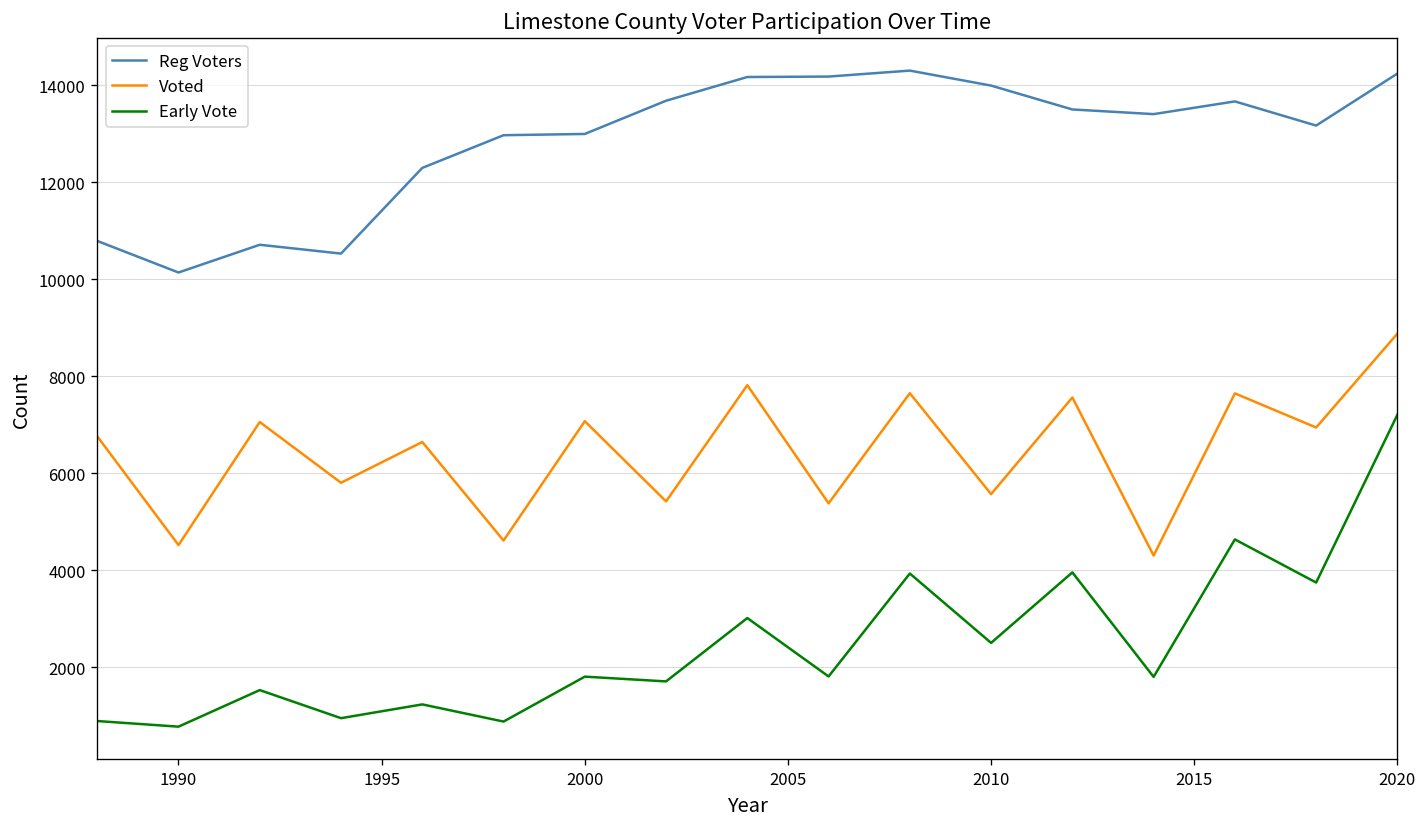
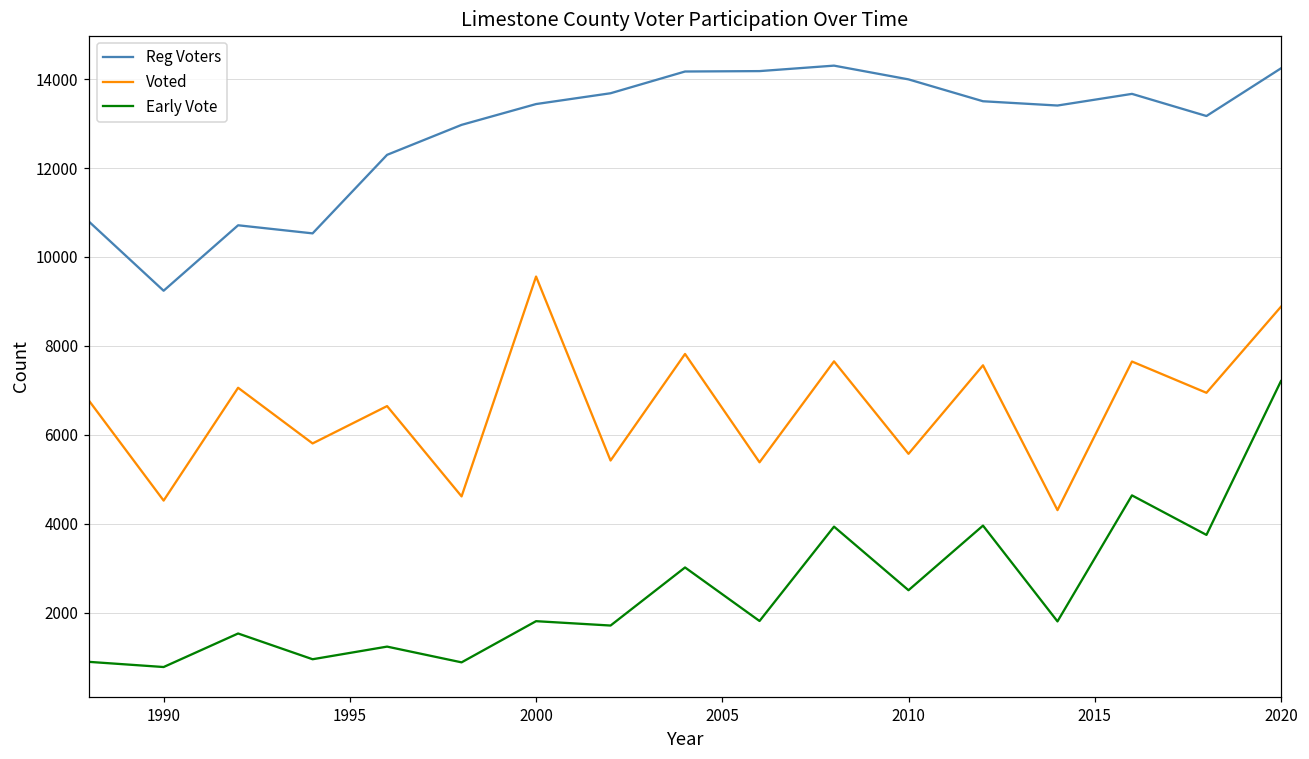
Reg Voters, 1990: 10100 -> 9200
Reg Voters, 2000: 13000 -> 13400
Voted, 2000: 7100 -> 9600
